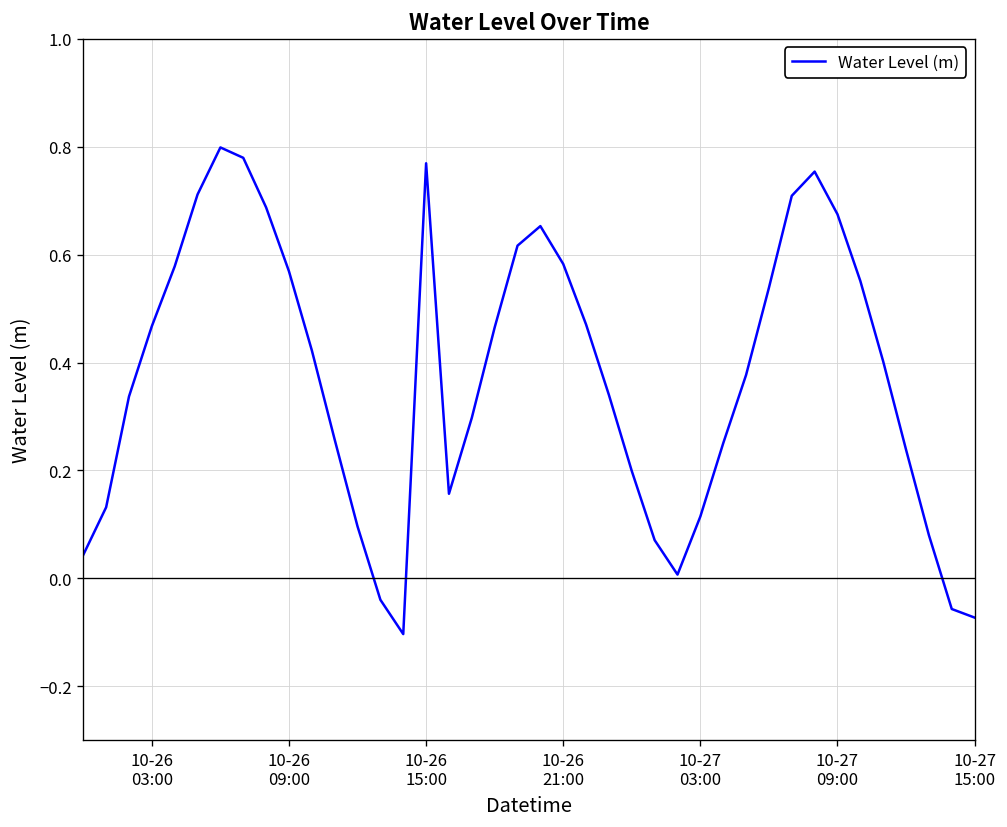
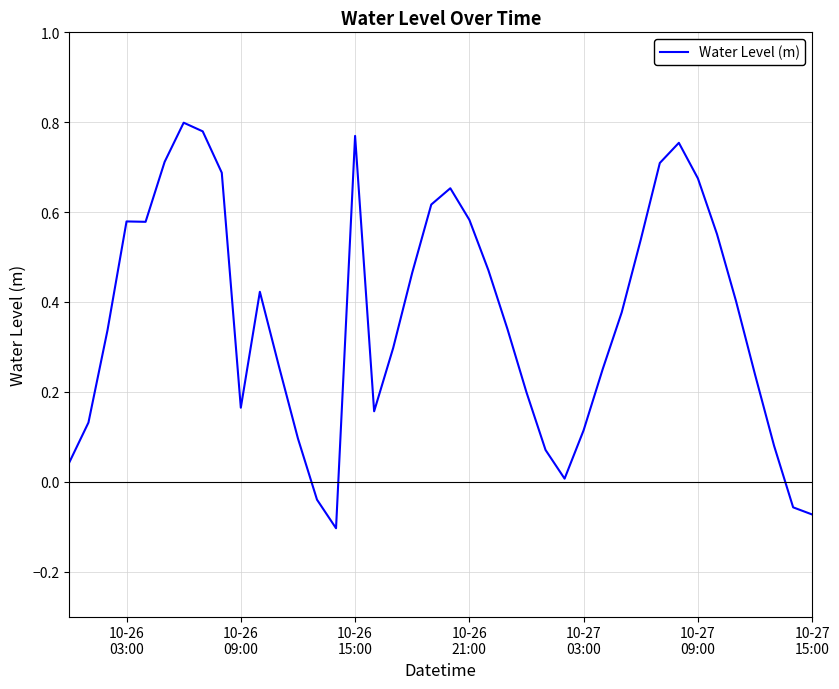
10-26 03:00: 0.47 -> 0.58
10-26 09:00: 0.57 -> 0.16
